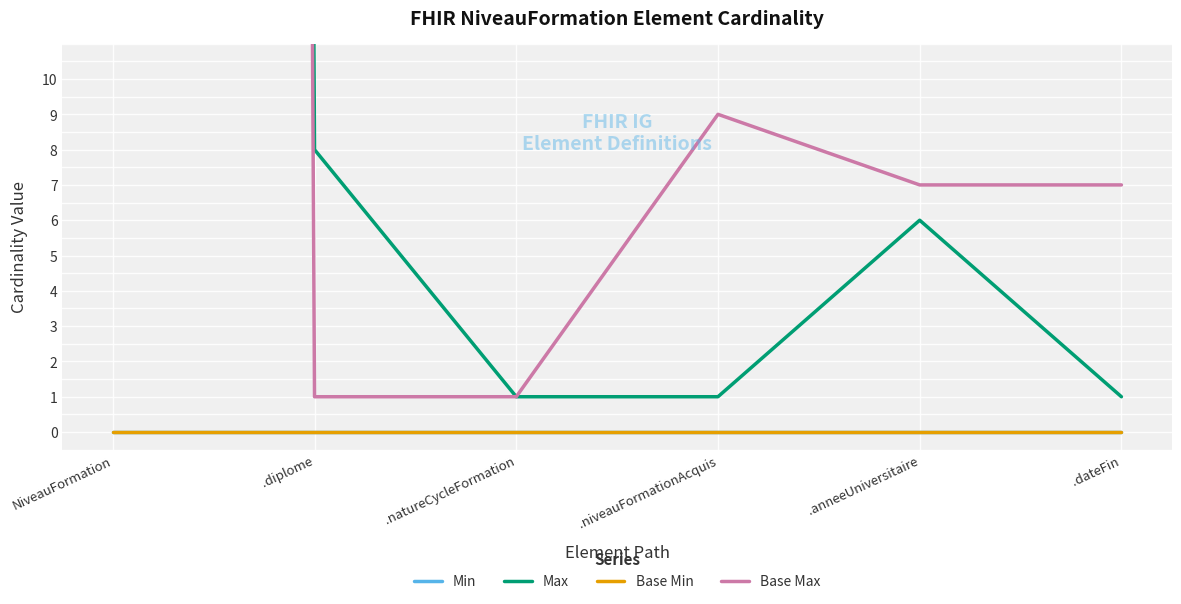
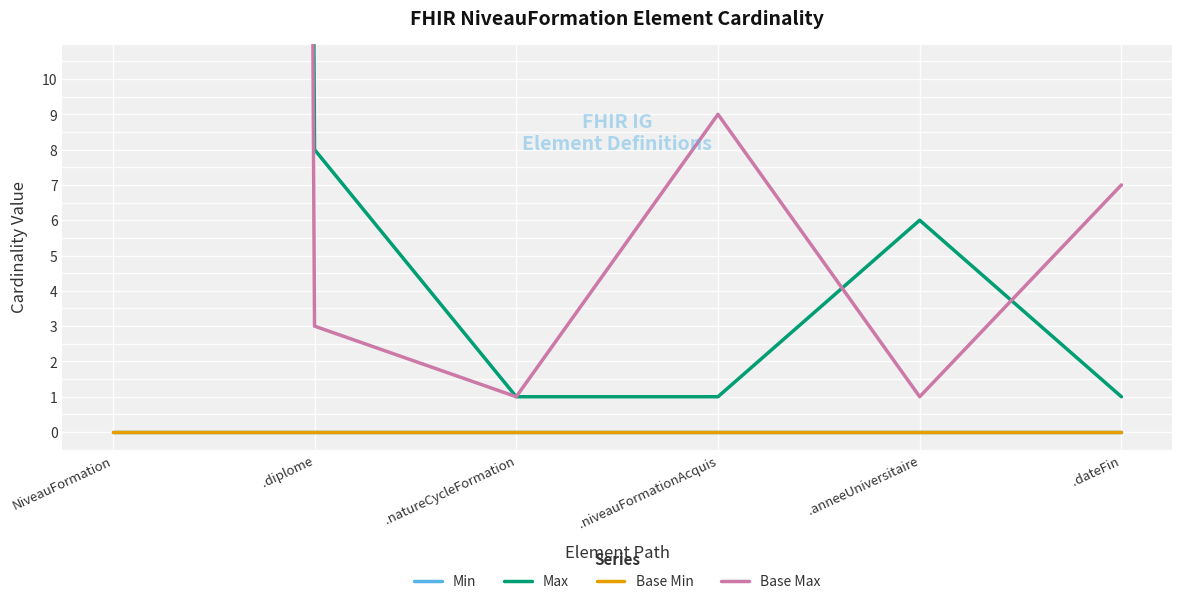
Base Max, .diplome: 1 -> 3
Base Max, .anneeUniversitaire: 7 -> 1
